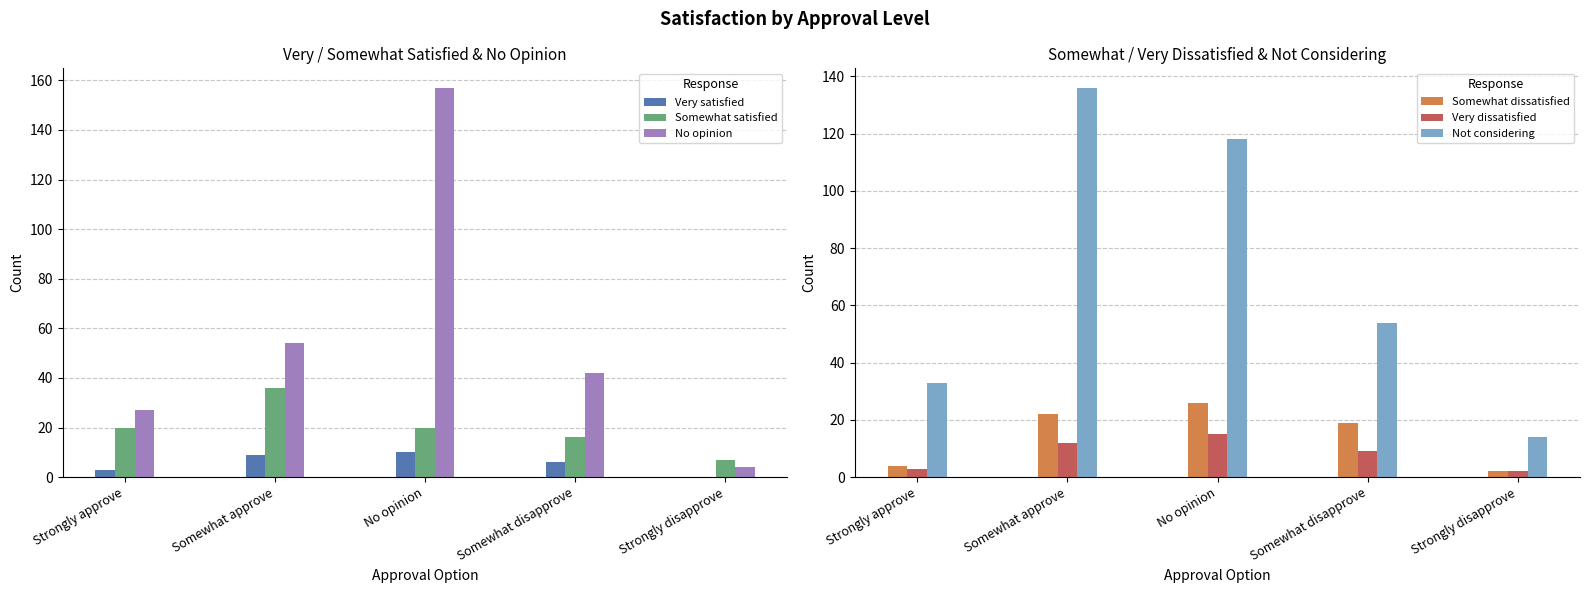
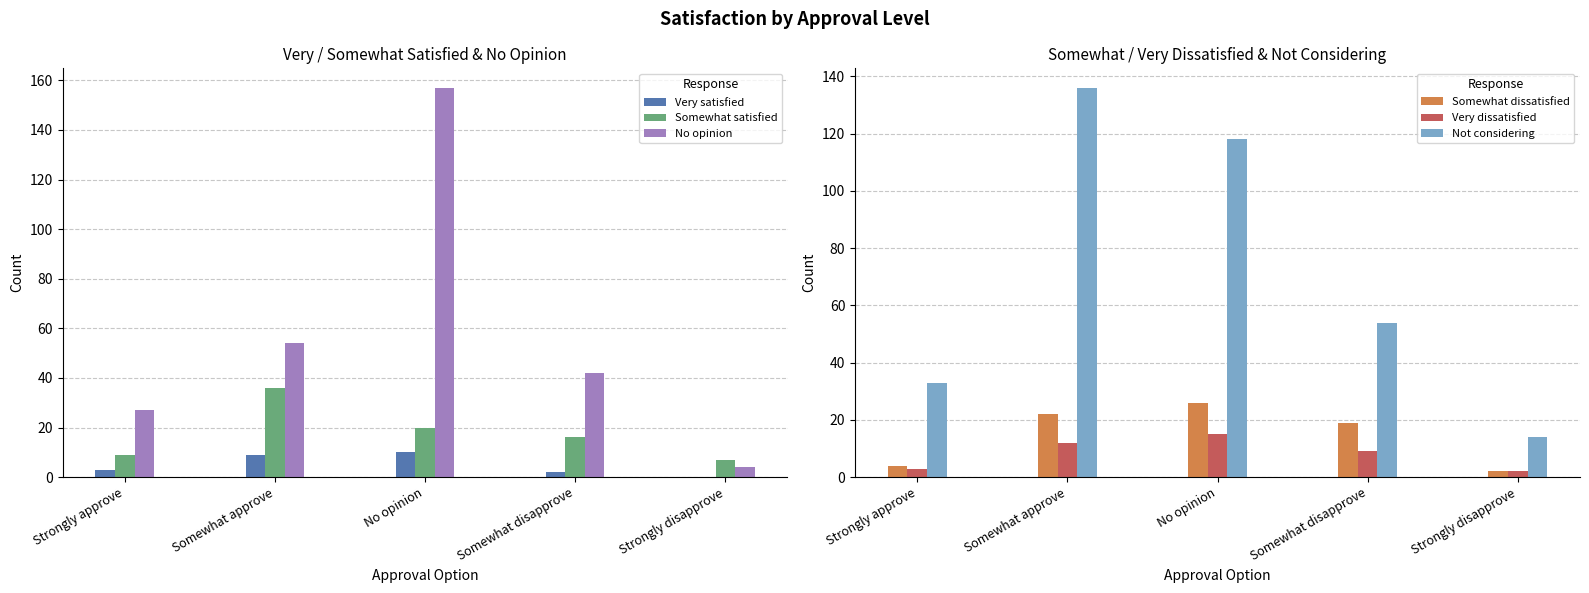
Very / Somewhat Satisfied & No Opinion, Somewhat satisfied, Strongly approve: 20 -> 9
Very / Somewhat Satisfied & No Opinion, Very satisfied, Somewhat disapprove: 6 -> 2
